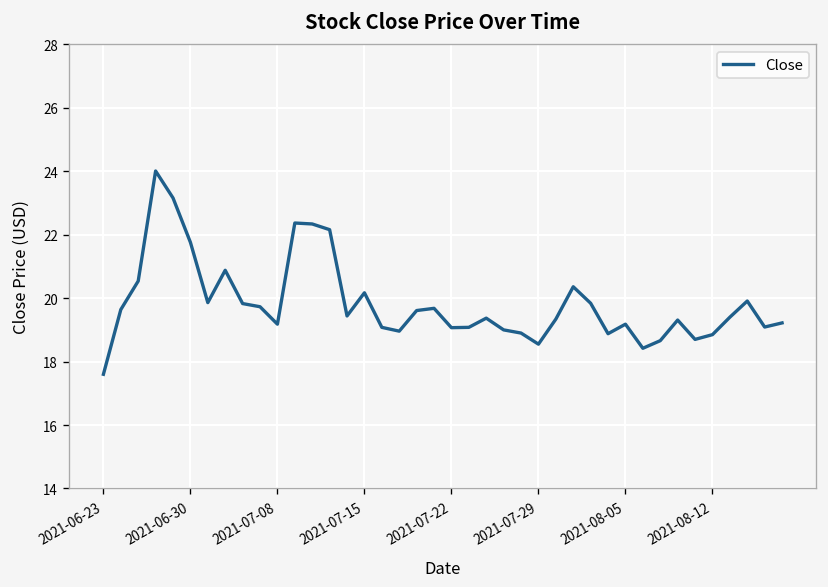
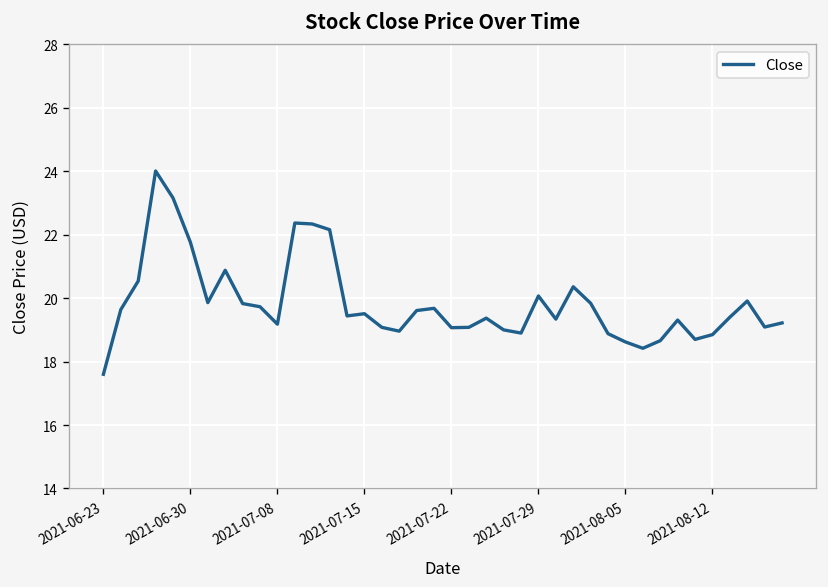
2021-07-15: 20.2 -> 19.5
2021-07-29: 18.6 -> 20.1
2021-08-05: 19.2 -> 18.6
